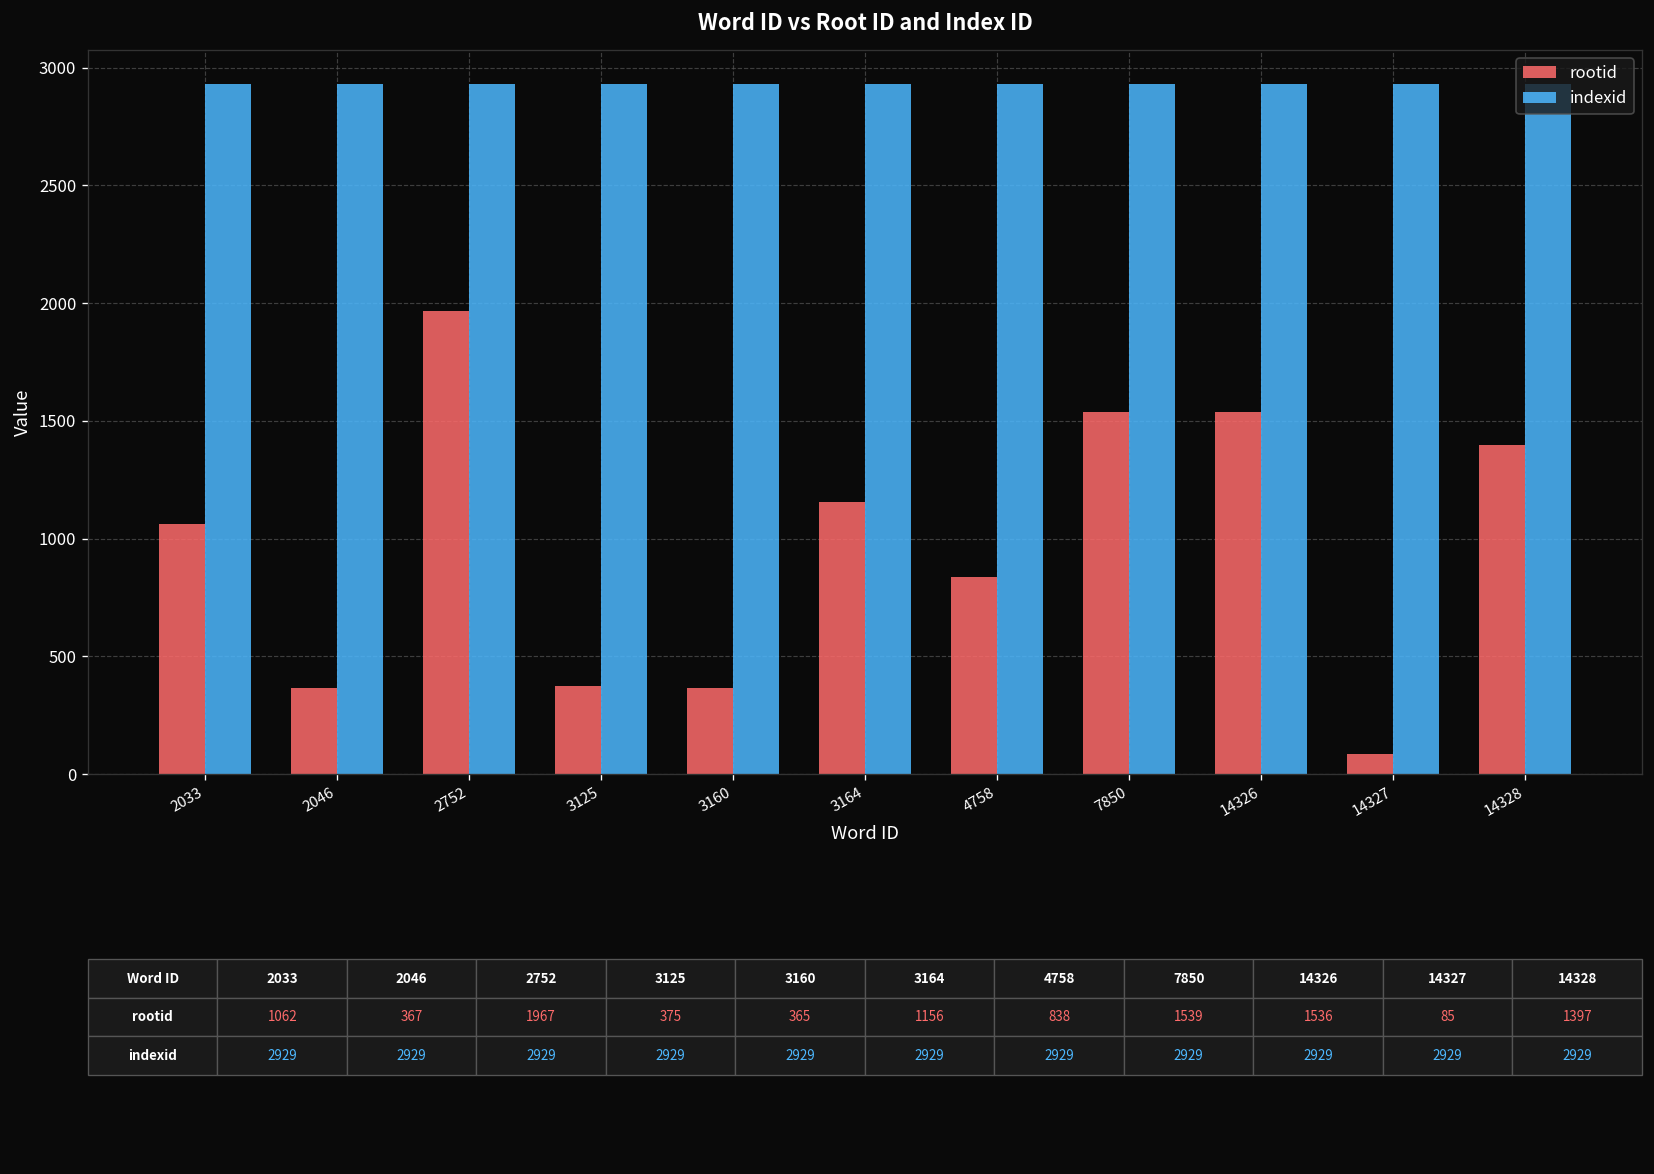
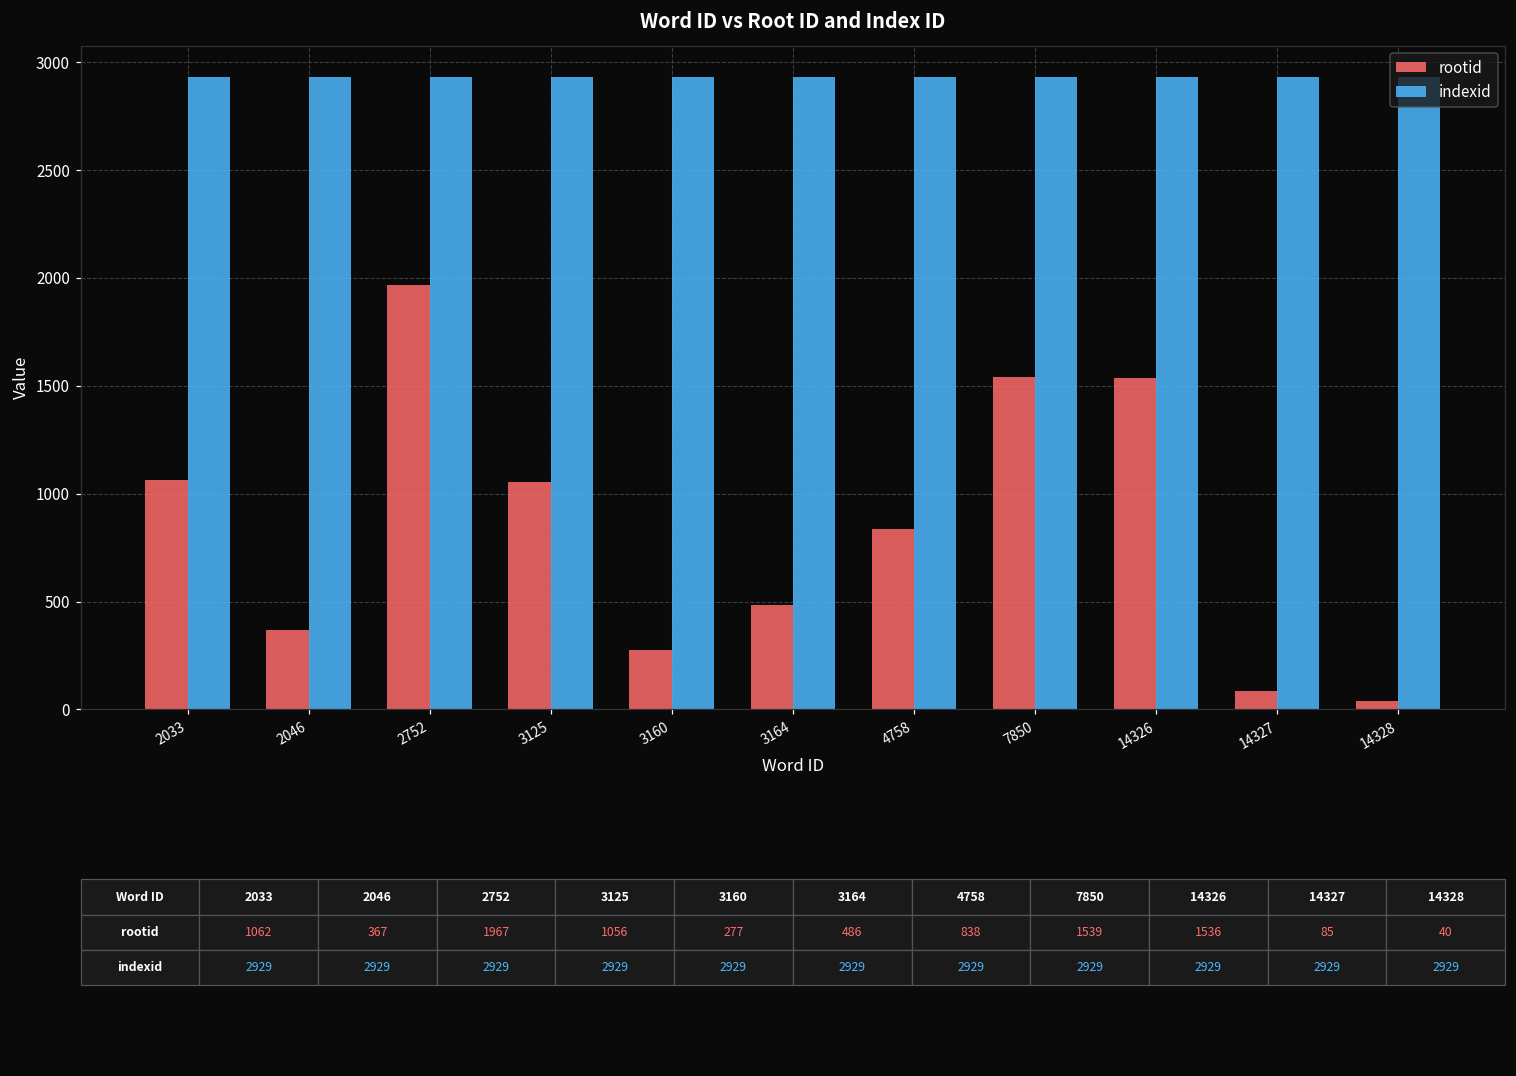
rootid, 3125: 375 -> 1056
rootid, 3160: 365 -> 277
rootid, 3164: 1156 -> 486
rootid, 14328: 1397 -> 40
